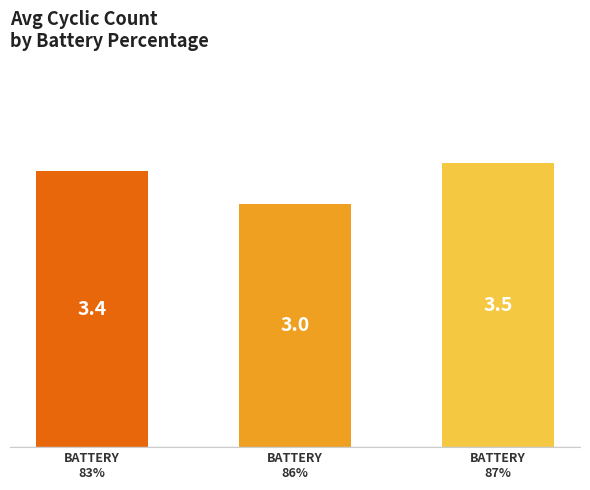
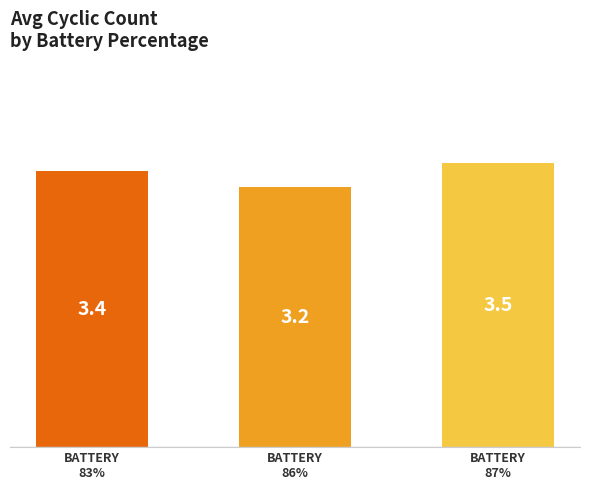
BATTERY 86%: 3.0 -> 3.2
